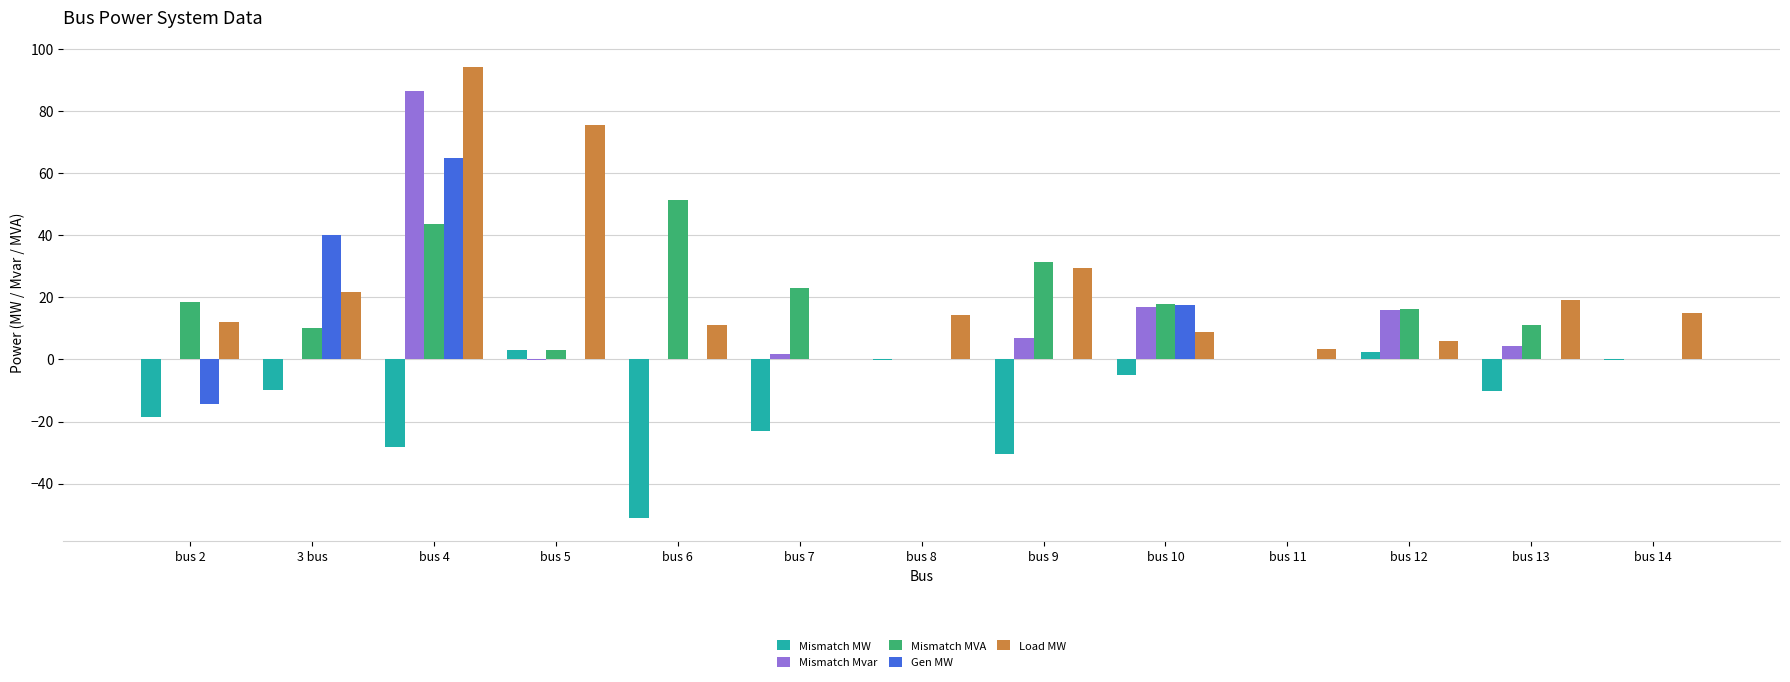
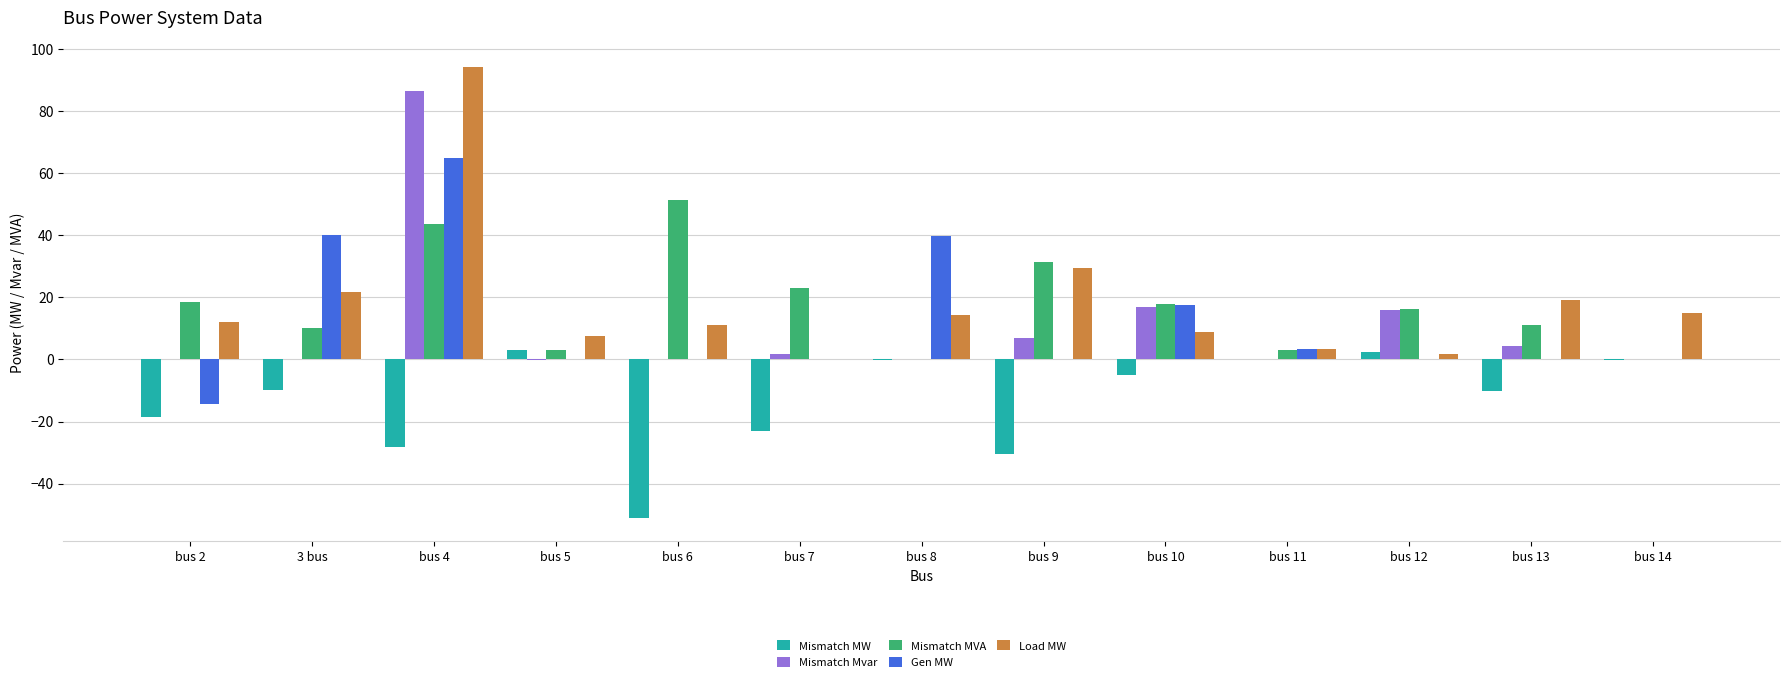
Load MW, bus 5: 76 -> 8
Gen MW, bus 8: 0 -> 40
Mismatch MVA, bus 11: 0 -> 3
Gen MW, bus 11: 0 -> 3
Load MW, bus 12: 6 -> 2
